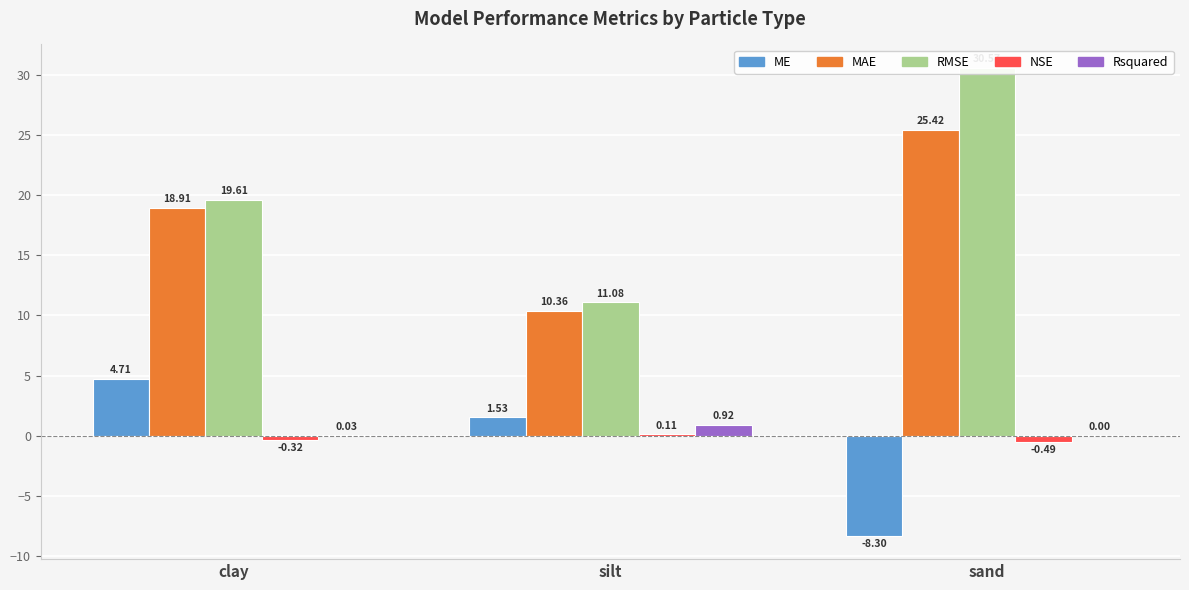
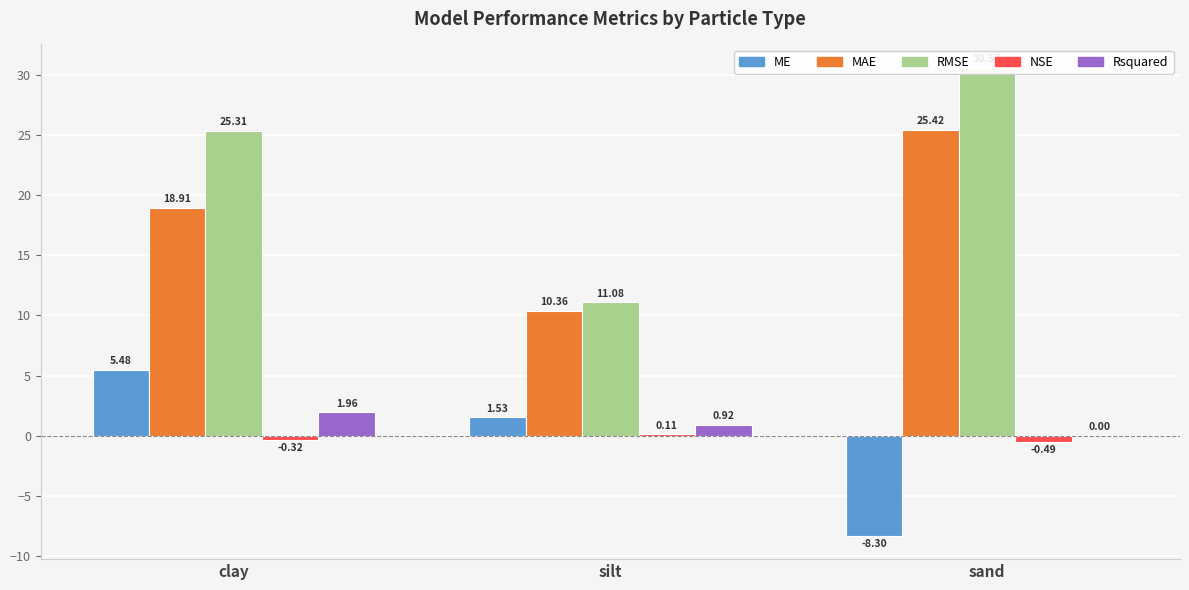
ME, clay: 4.71 -> 5.48
RMSE, clay: 19.61 -> 25.31
Rsquared, clay: 0.03 -> 1.96
